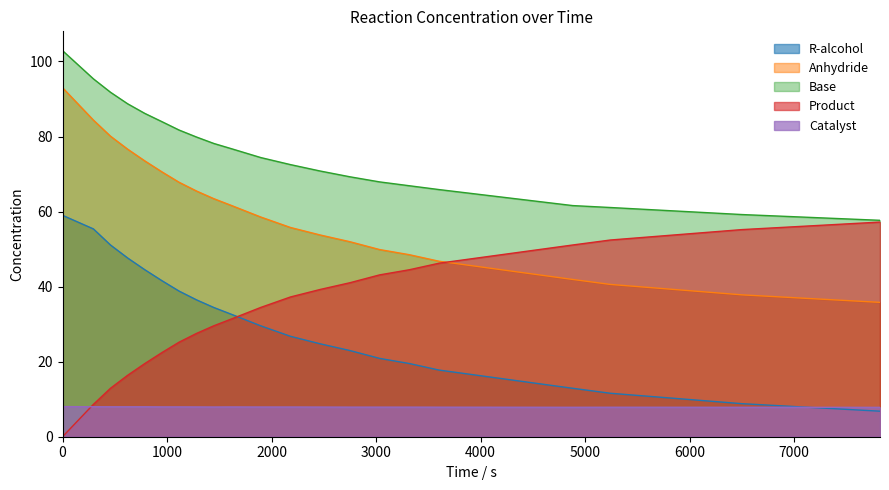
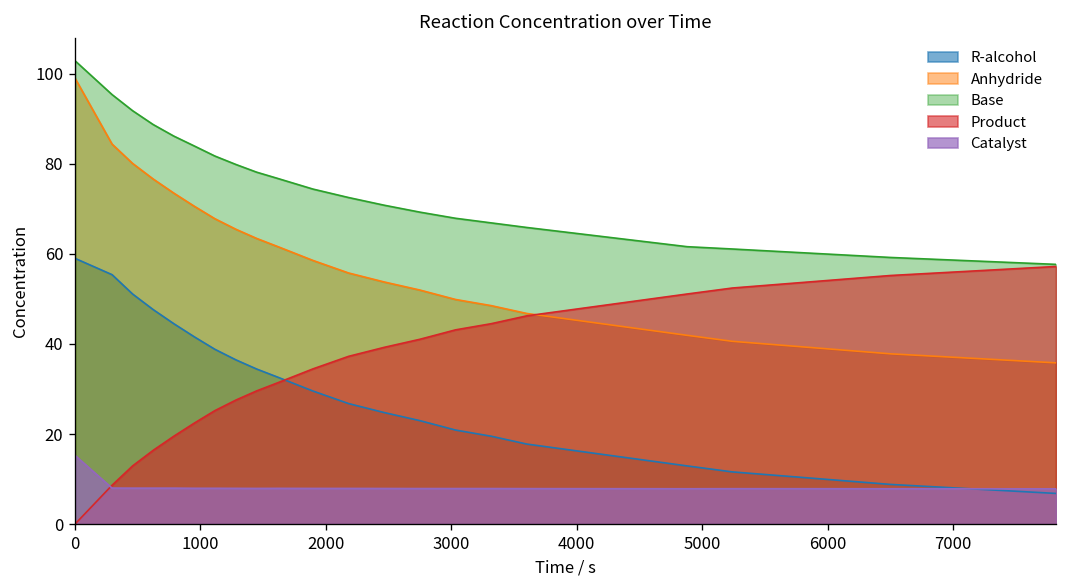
Anhydride, 0: 93 -> 99
Catalyst, 0: 8 -> 15
